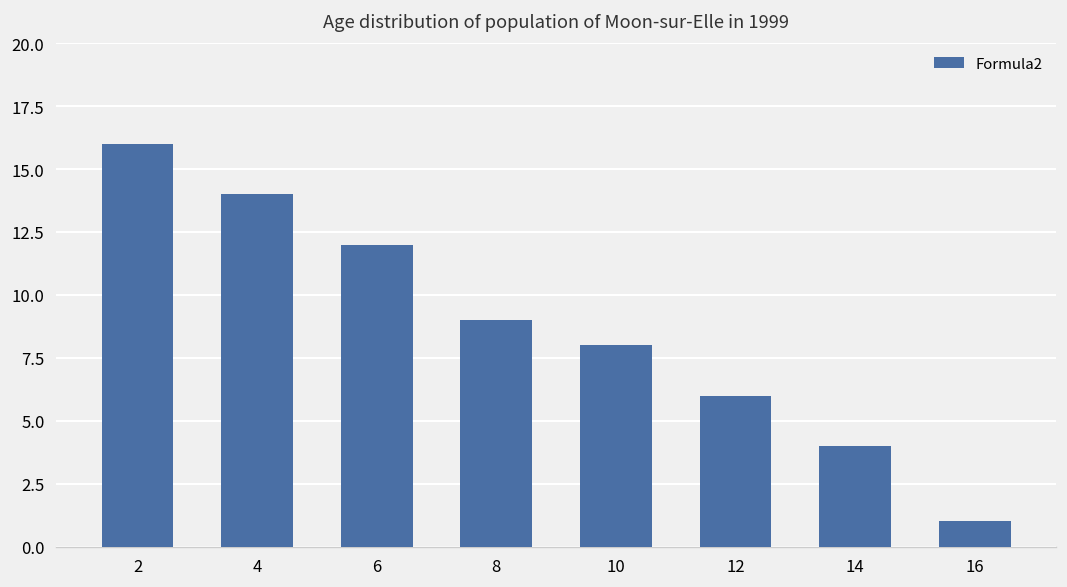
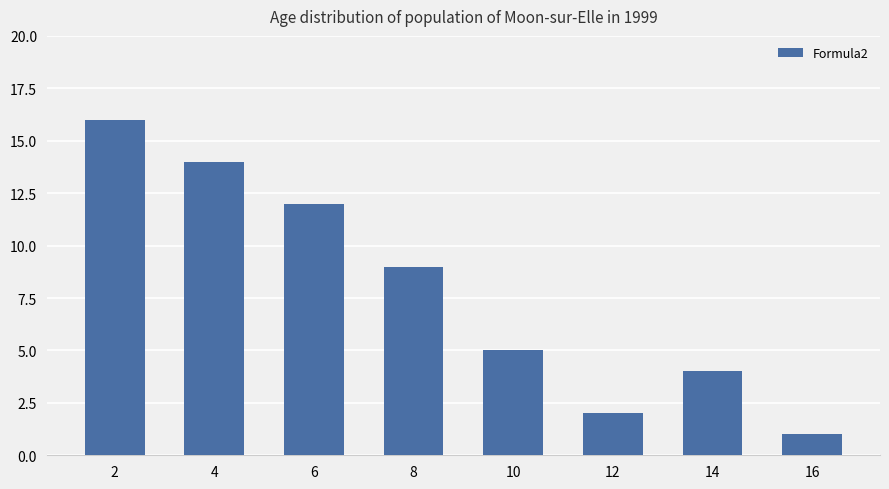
10: 8 -> 5
12: 6 -> 2
